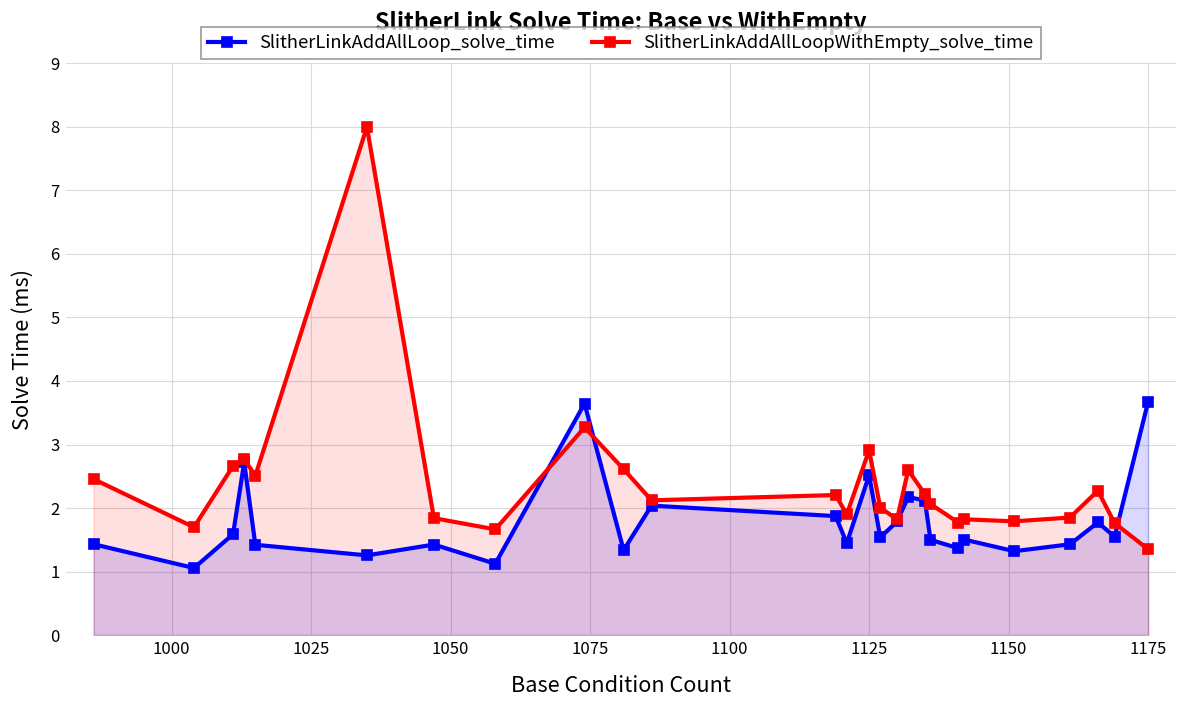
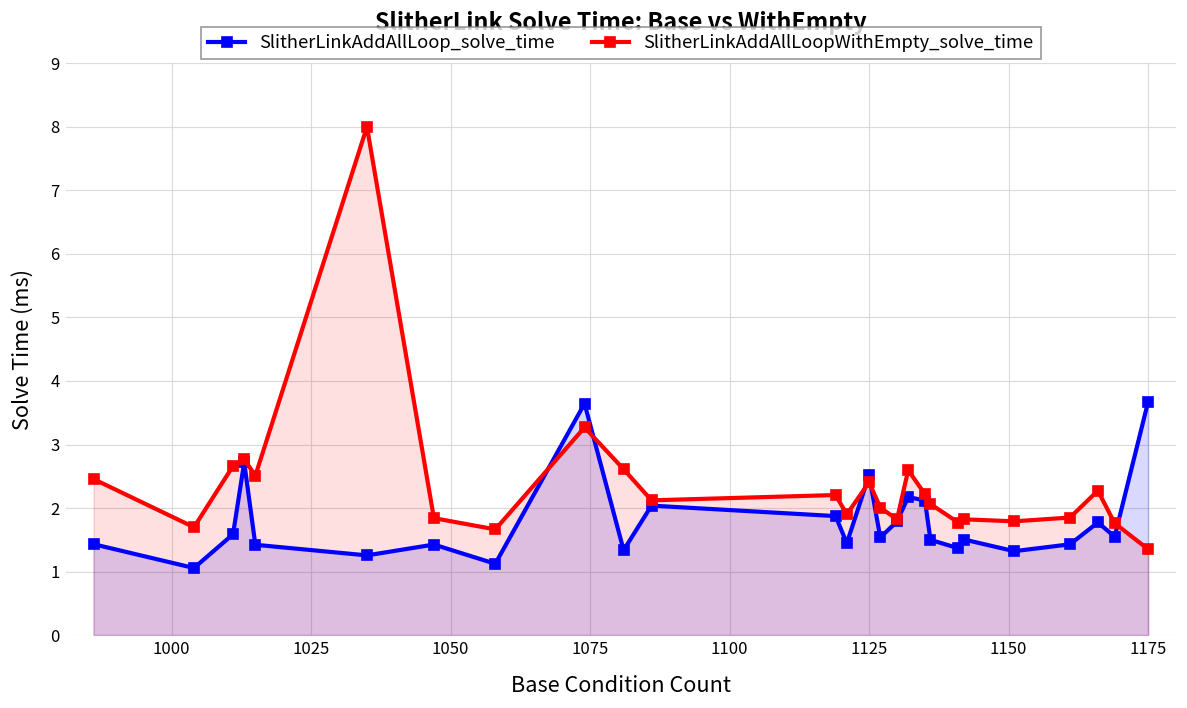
SlitherLinkAddAllLoopWithEmpty_solve_time, 1125: 2.9 -> 2.4
